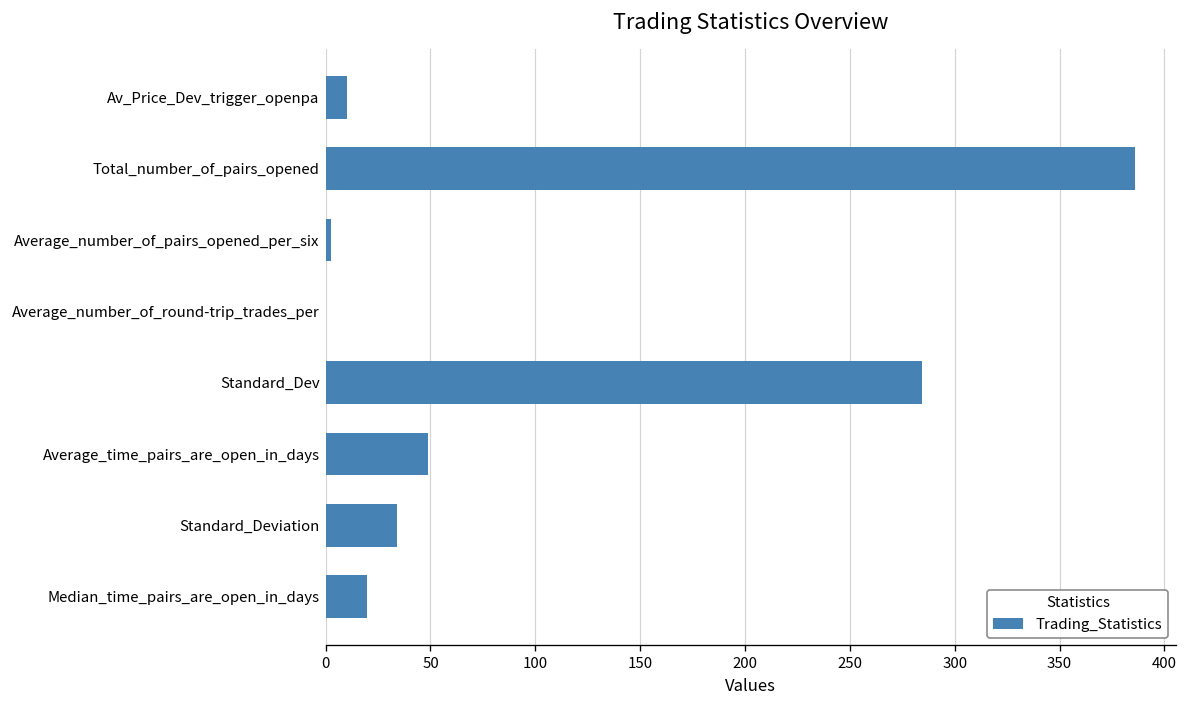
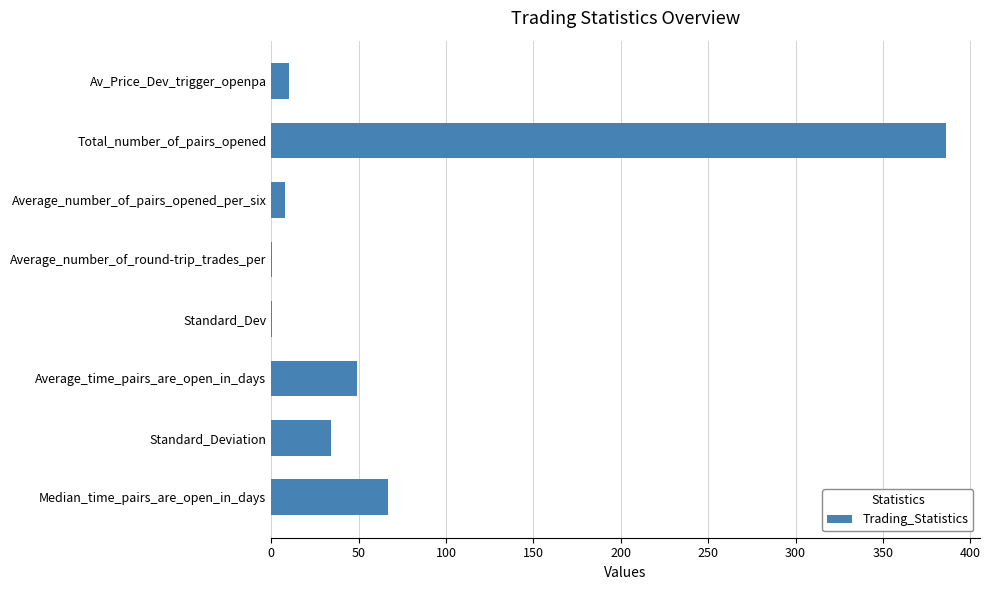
Average_number_of_pairs_opened_per_six: 3 -> 8
Standard_Dev: 284 -> 1
Median_time_pairs_are_open_in_days: 20 -> 67
